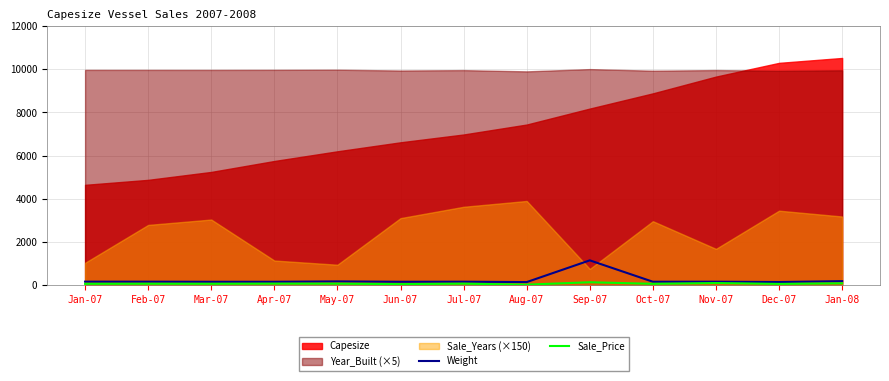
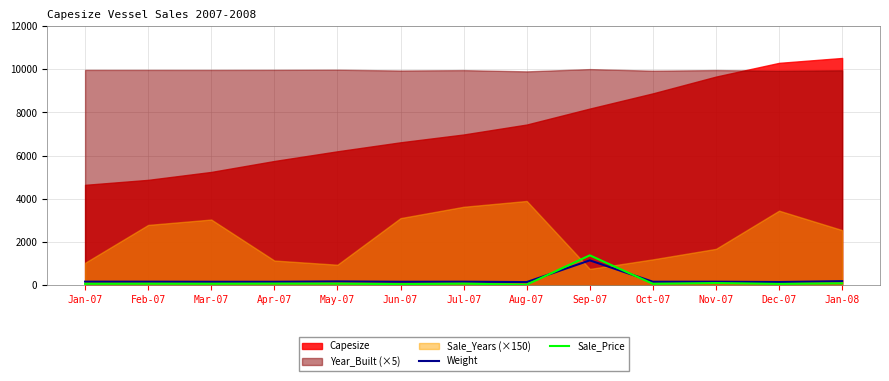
Sale_Price, Sep-07: 100 -> 1400
Sale_Years (×150), Oct-07: 3000 -> 1200
Sale_Years (×150), Jan-08: 3200 -> 2600
